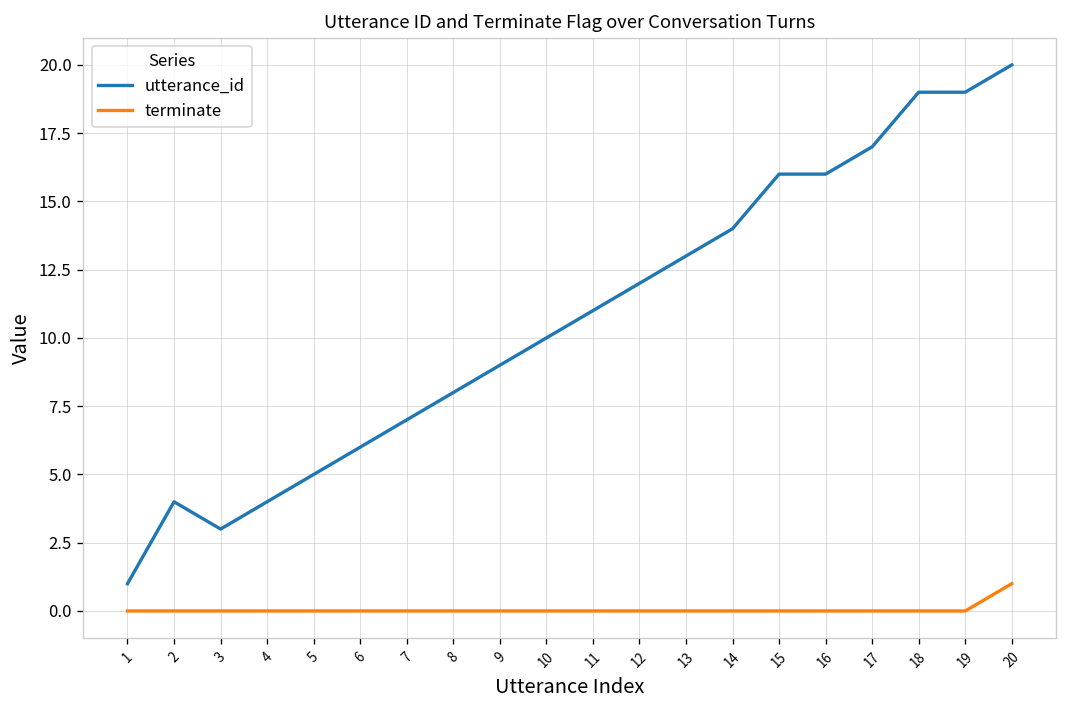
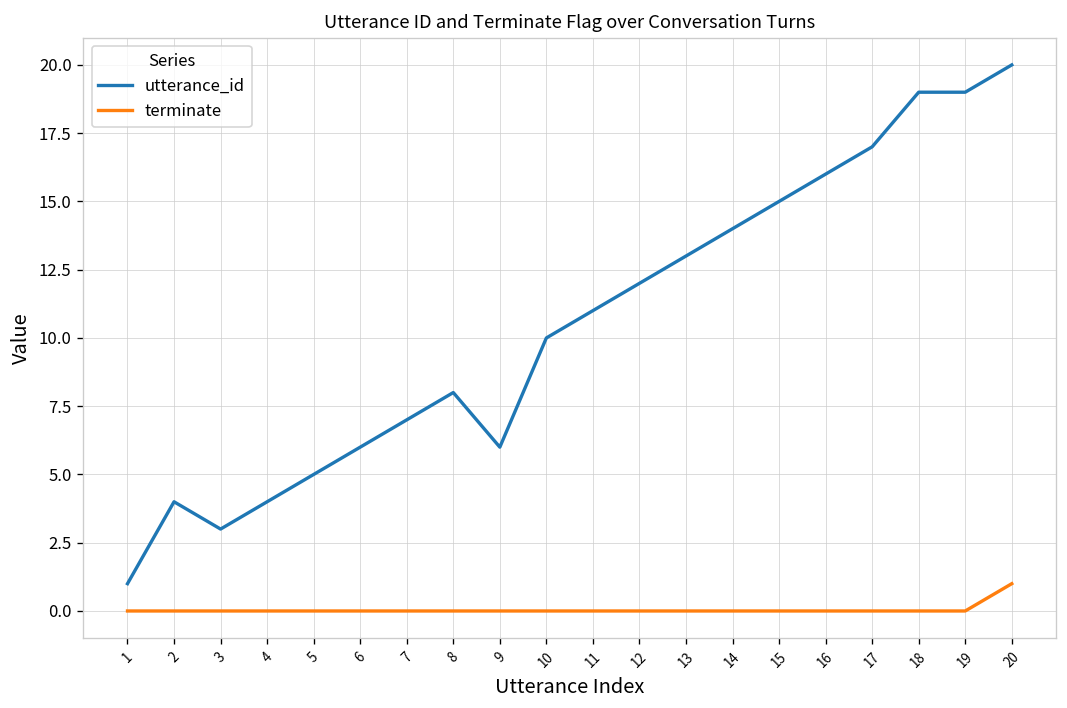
utterance_id, 9: 9 -> 6
utterance_id, 15: 16 -> 15
